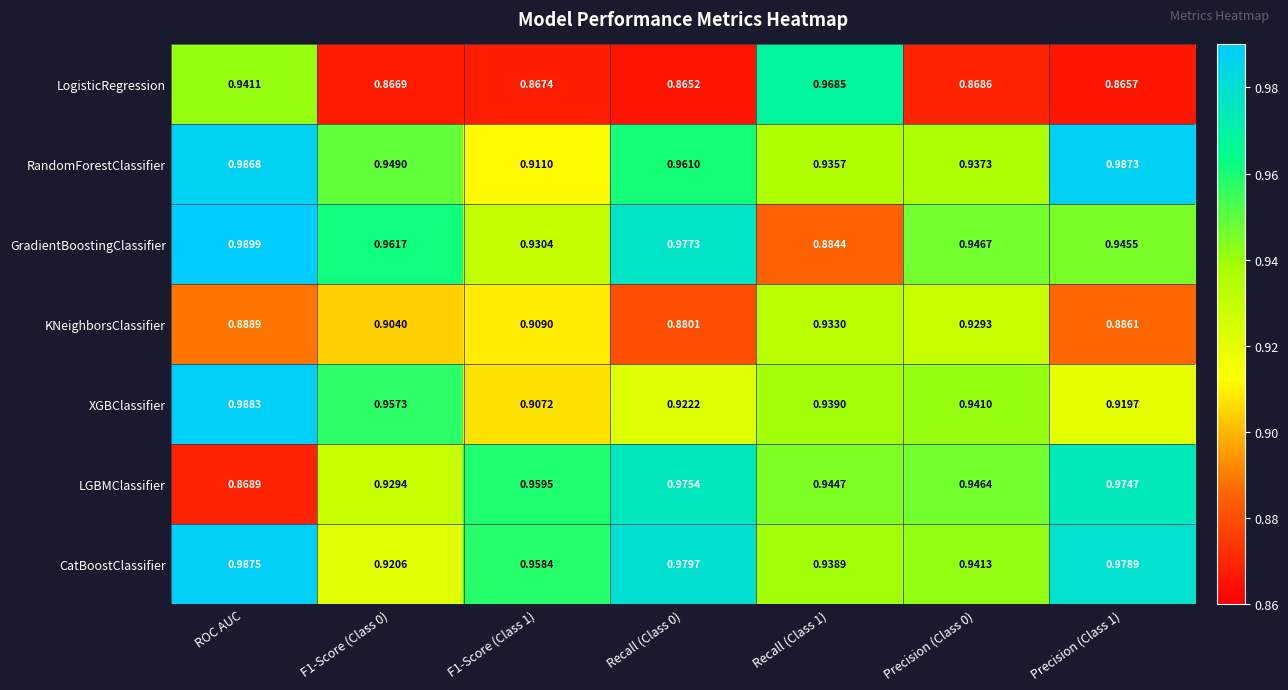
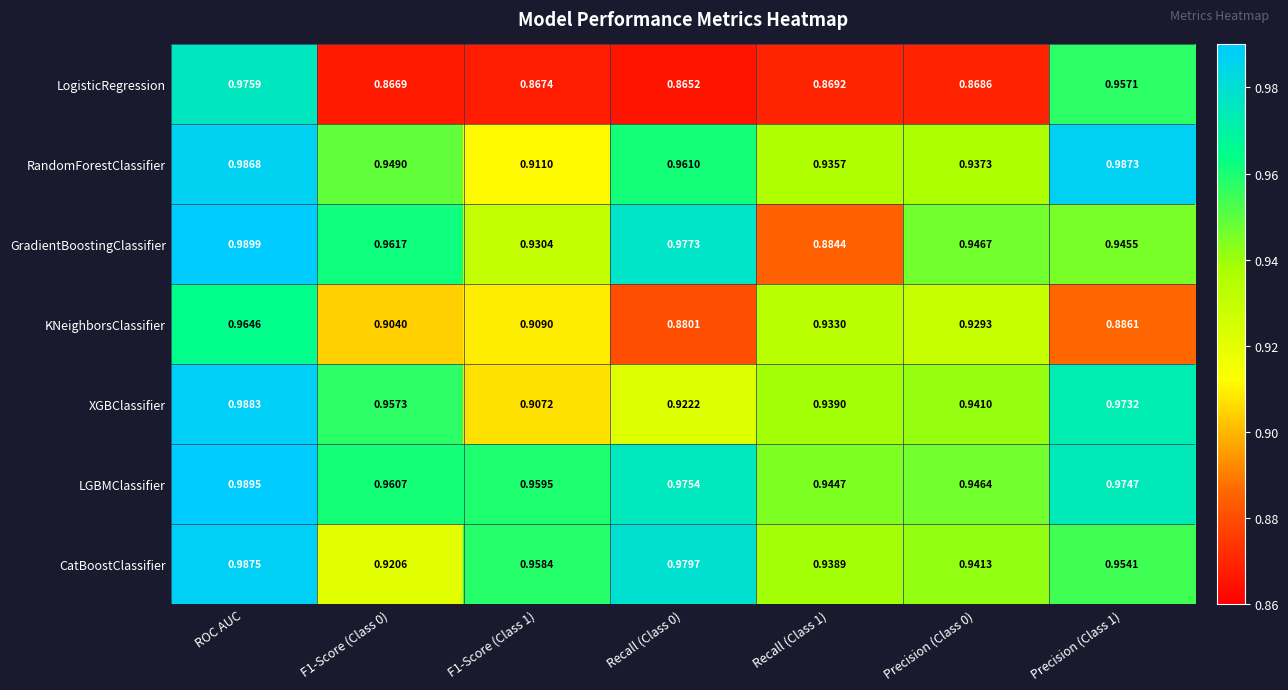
LogisticRegression, ROC AUC: 0.9411 -> 0.9759
LogisticRegression, Recall (Class 1): 0.9685 -> 0.8692
LogisticRegression, Precision (Class 1): 0.8657 -> 0.9571
KNeighborsClassifier, ROC AUC: 0.8889 -> 0.9646
XGBClassifier, Precision (Class 1): 0.9197 -> 0.9732
LGBMClassifier, ROC AUC: 0.8689 -> 0.9895
LGBMClassifier, F1-Score (Class 0): 0.9294 -> 0.9607
CatBoostClassifier, Precision (Class 1): 0.9789 -> 0.9541
